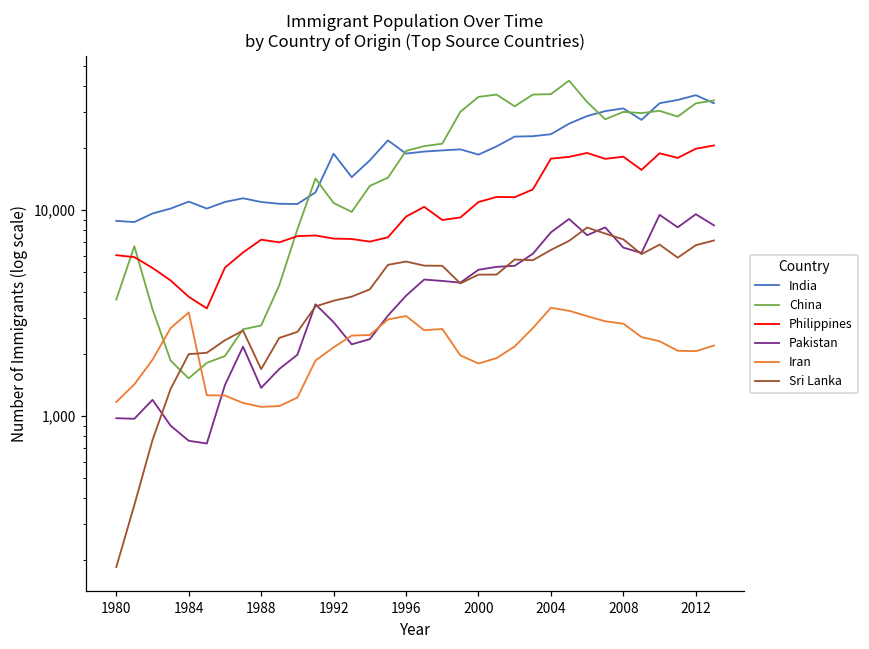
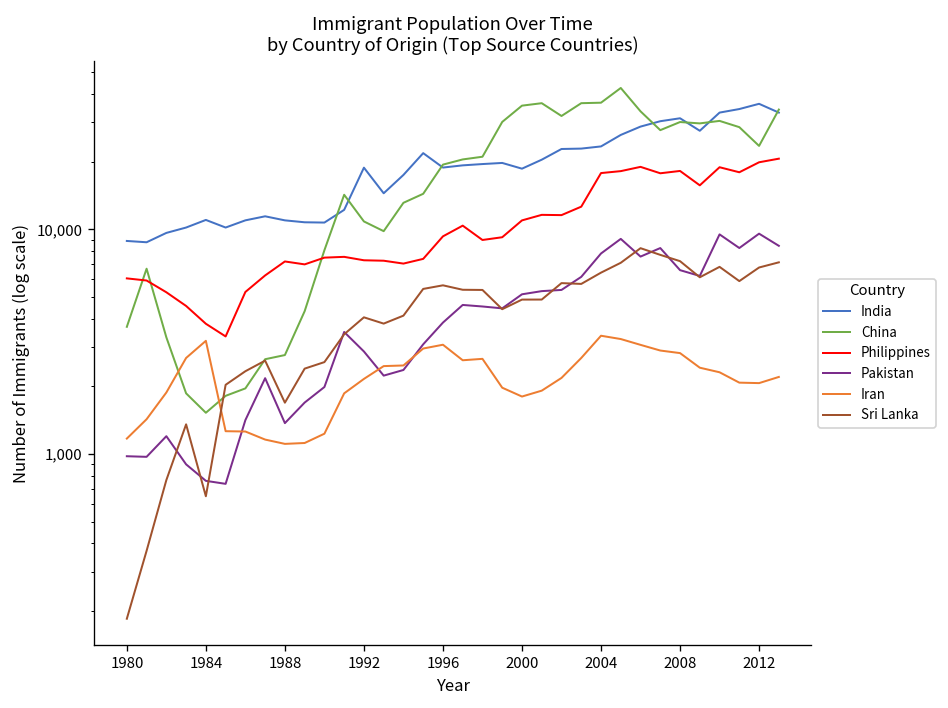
Sri Lanka, 1984: 2,000 -> 650
Sri Lanka, 1992: 3,600 -> 4,100
China, 2012: 33,000 -> 24,000
